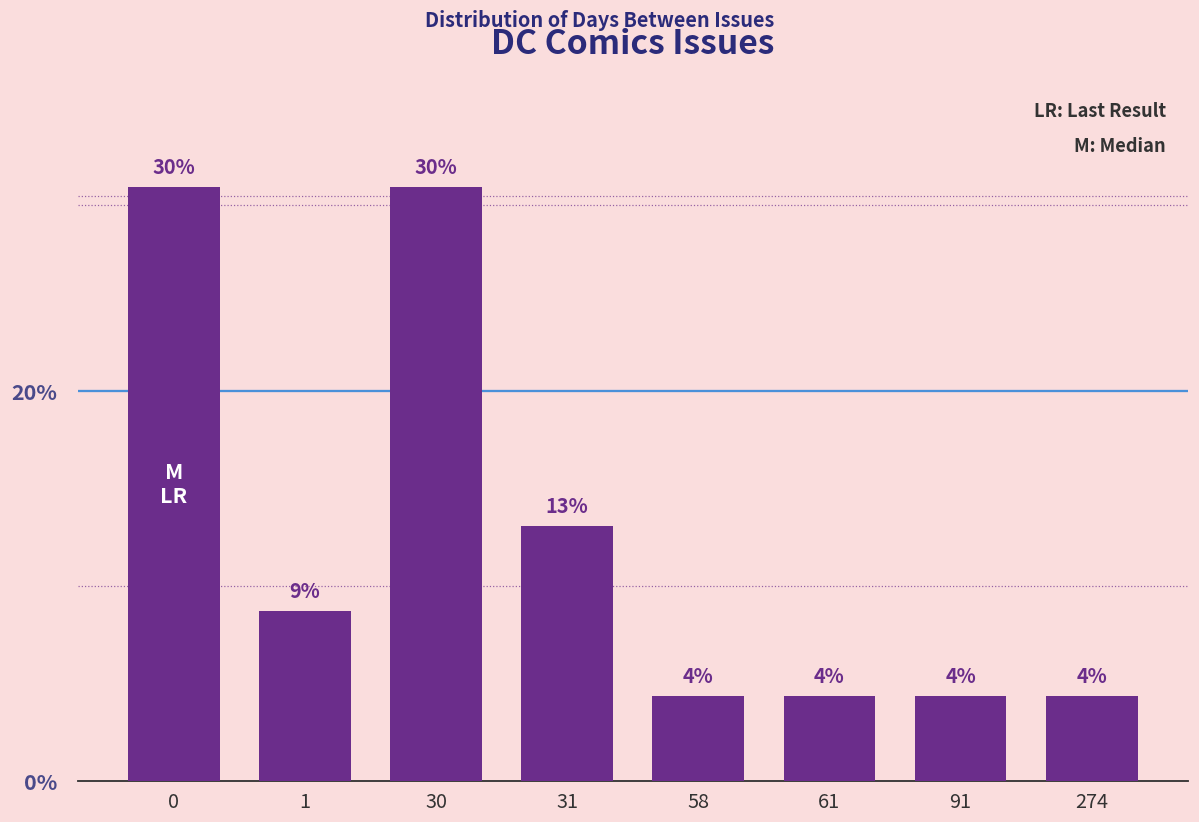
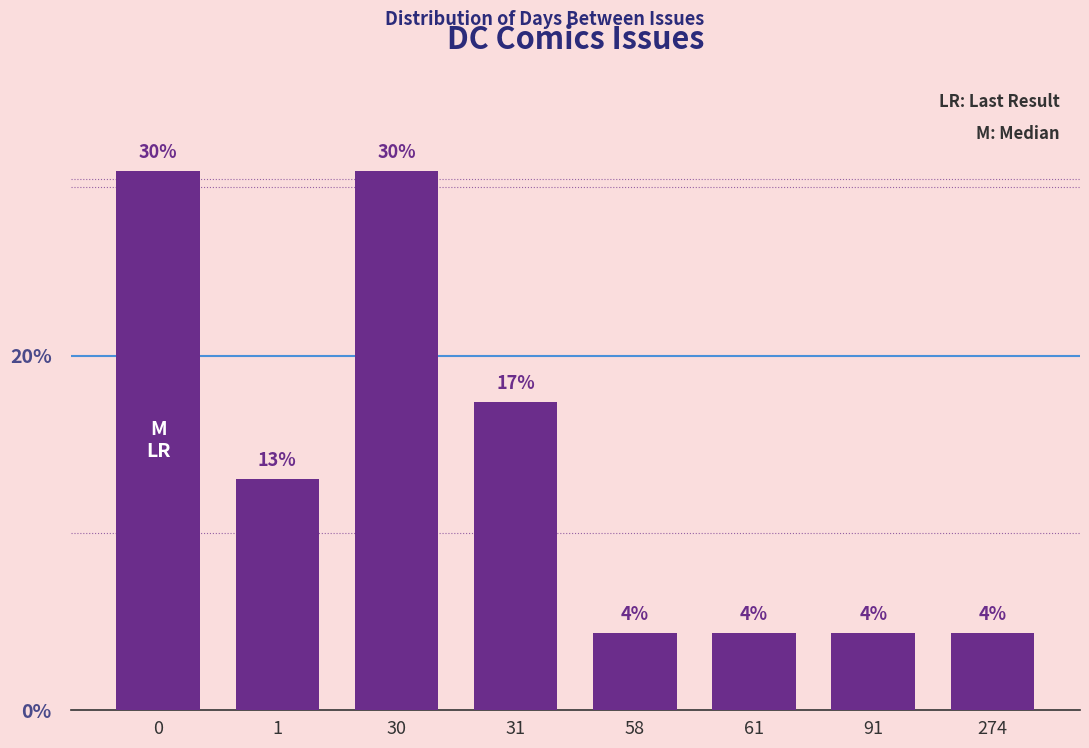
1: 9% -> 13%
31: 13% -> 17%
